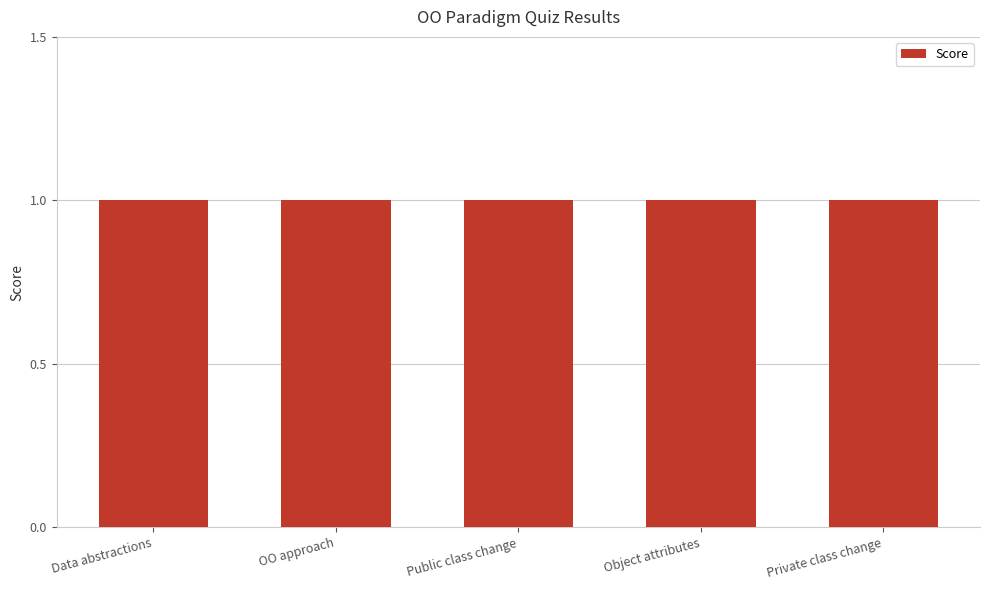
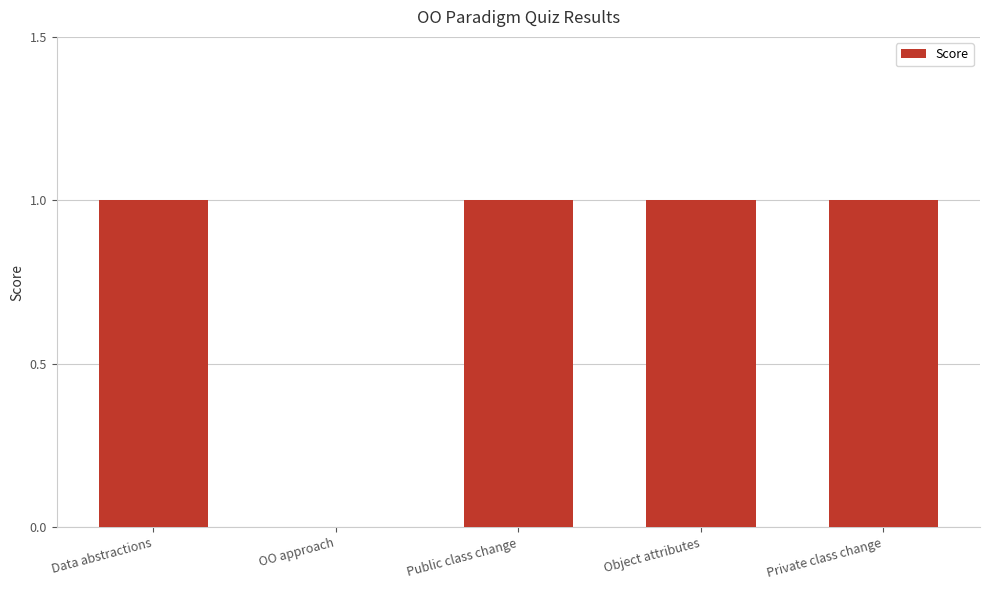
OO approach: 1 -> 0
